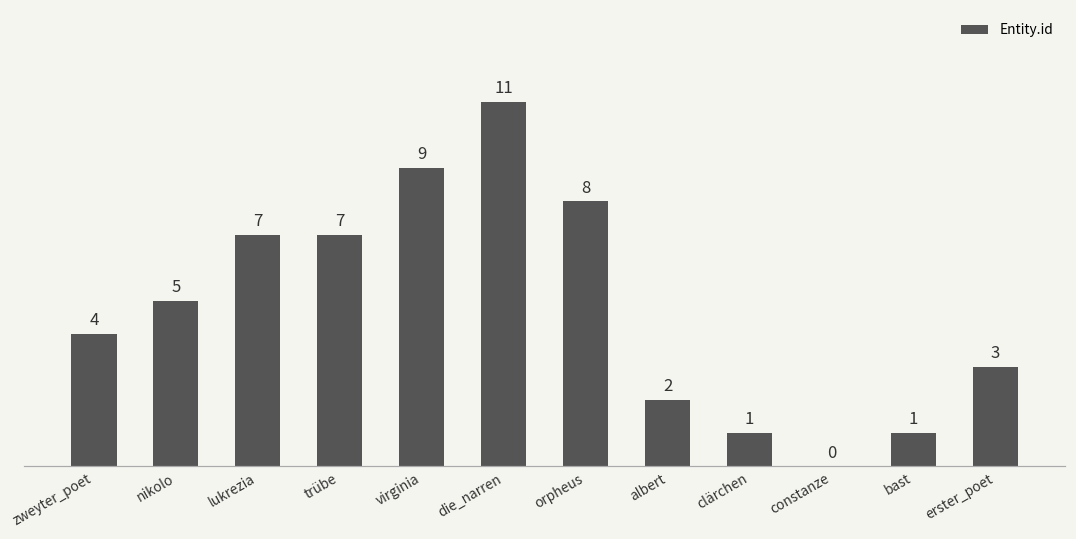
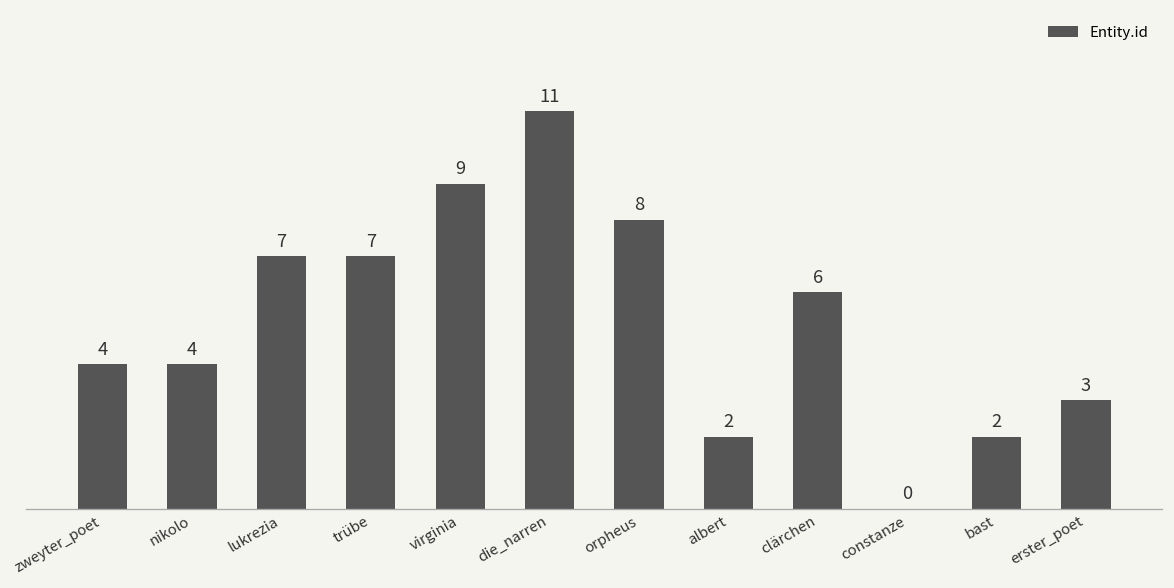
nikolo: 5 -> 4
clärchen: 1 -> 6
bast: 1 -> 2
